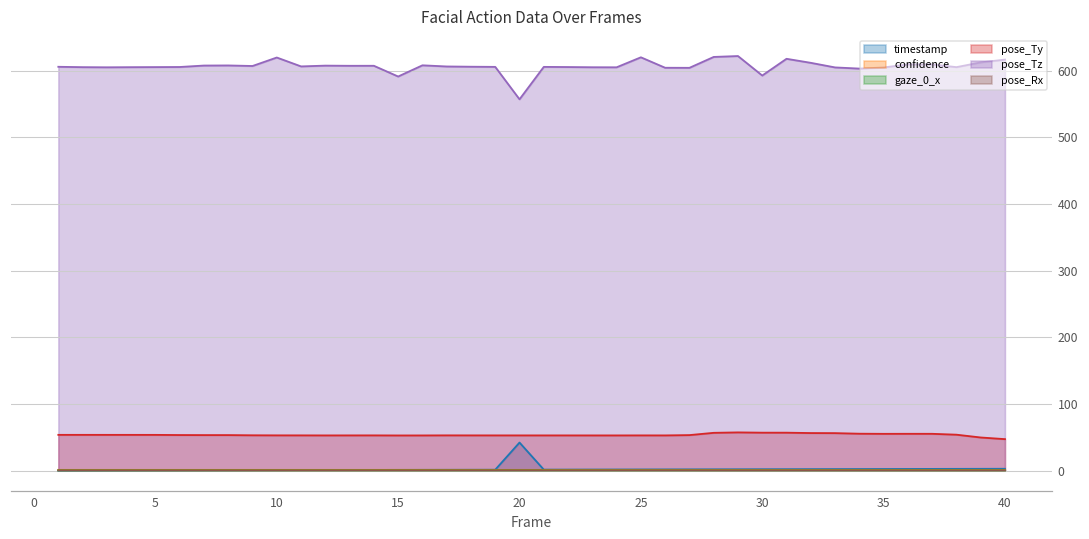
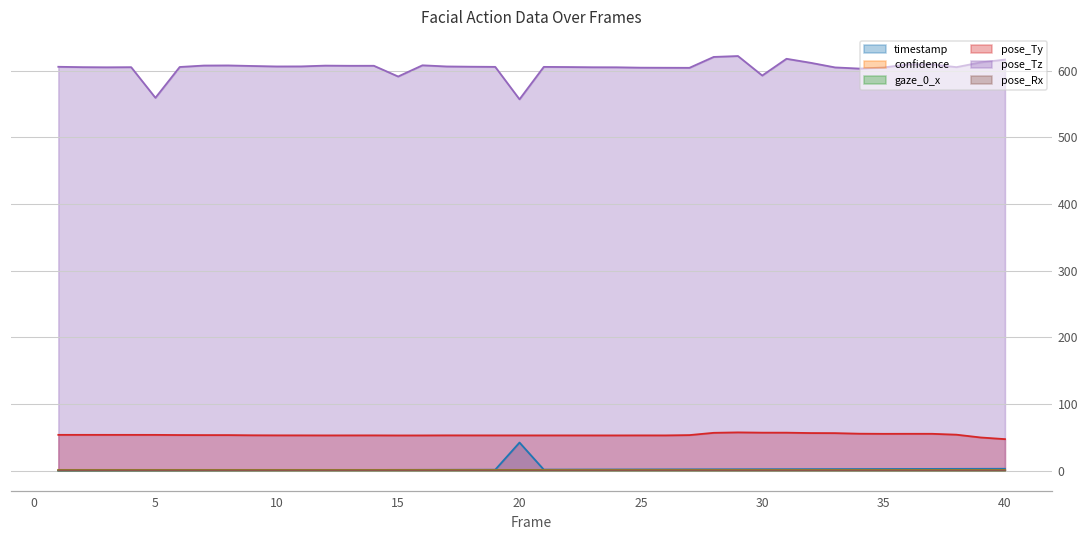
pose_Tz, 5: 610 -> 560
pose_Tz, 10: 620 -> 610
pose_Tz, 25: 620 -> 600
